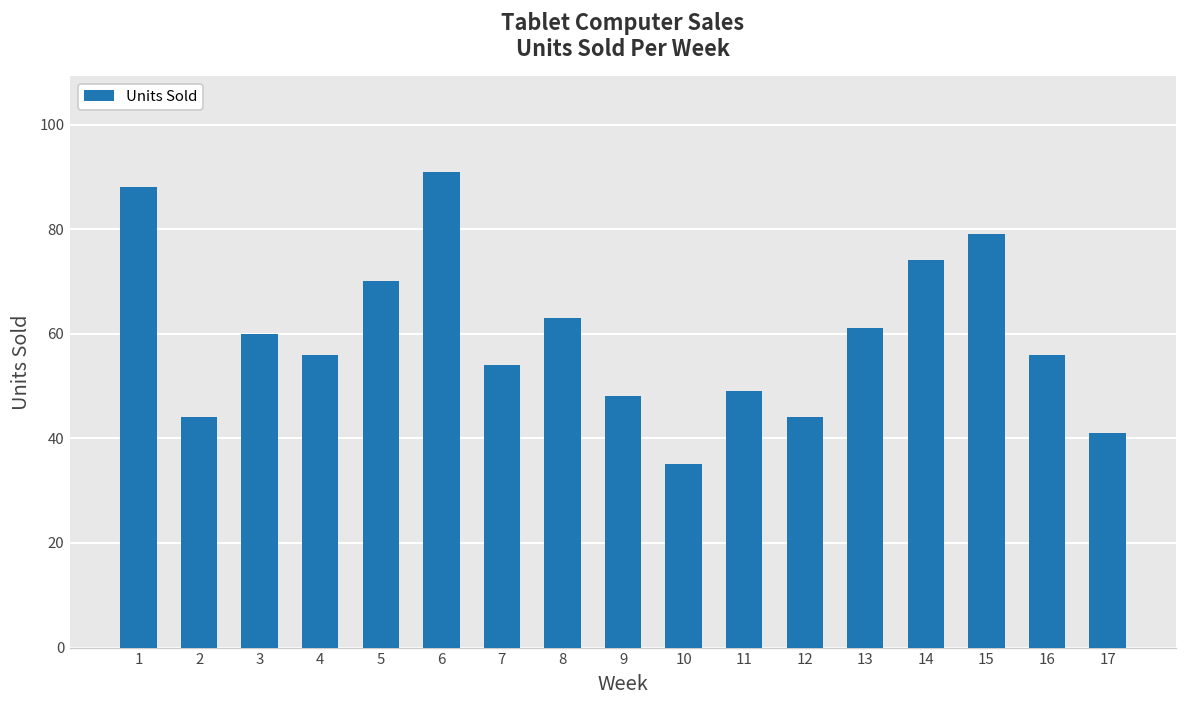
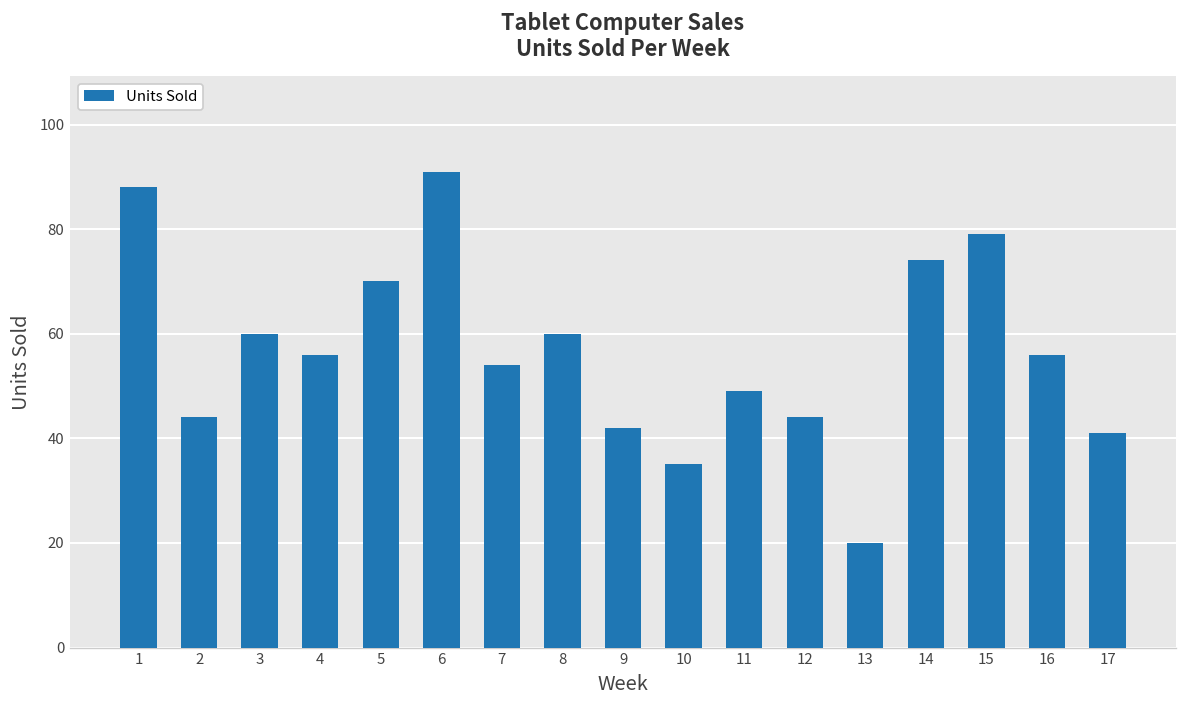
8: 63 -> 60
9: 48 -> 42
13: 61 -> 20
